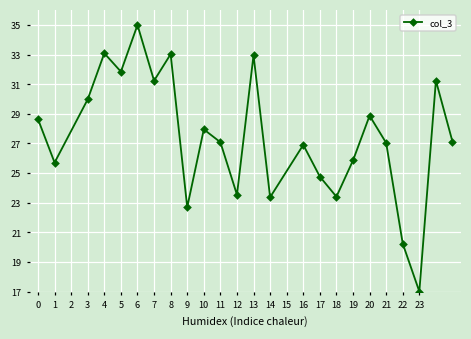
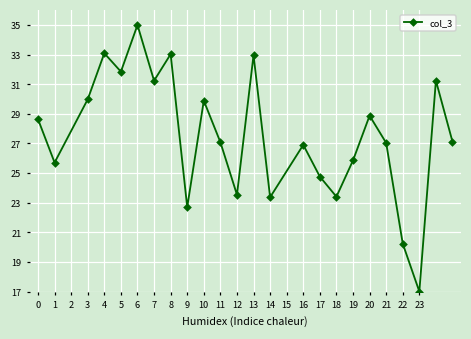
10: 28.0 -> 29.9
